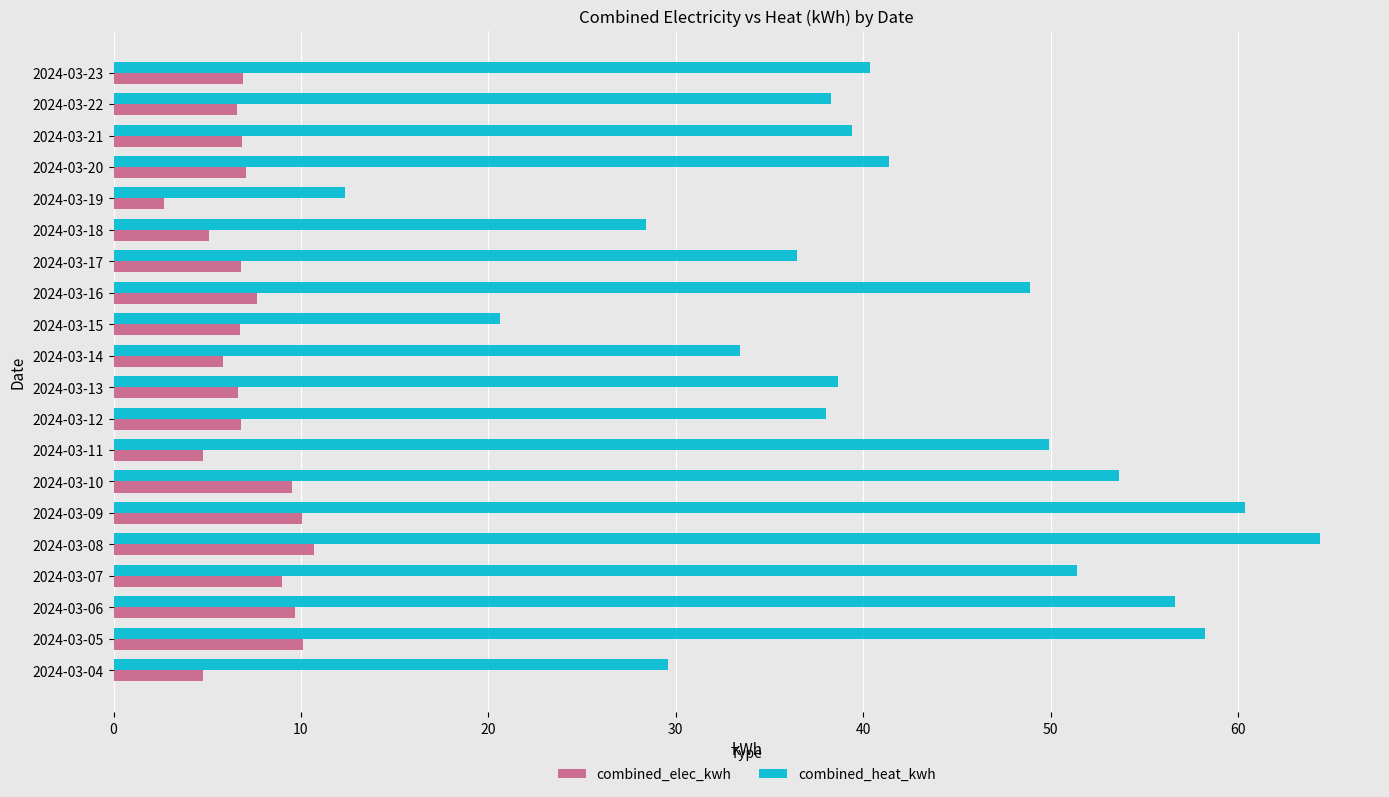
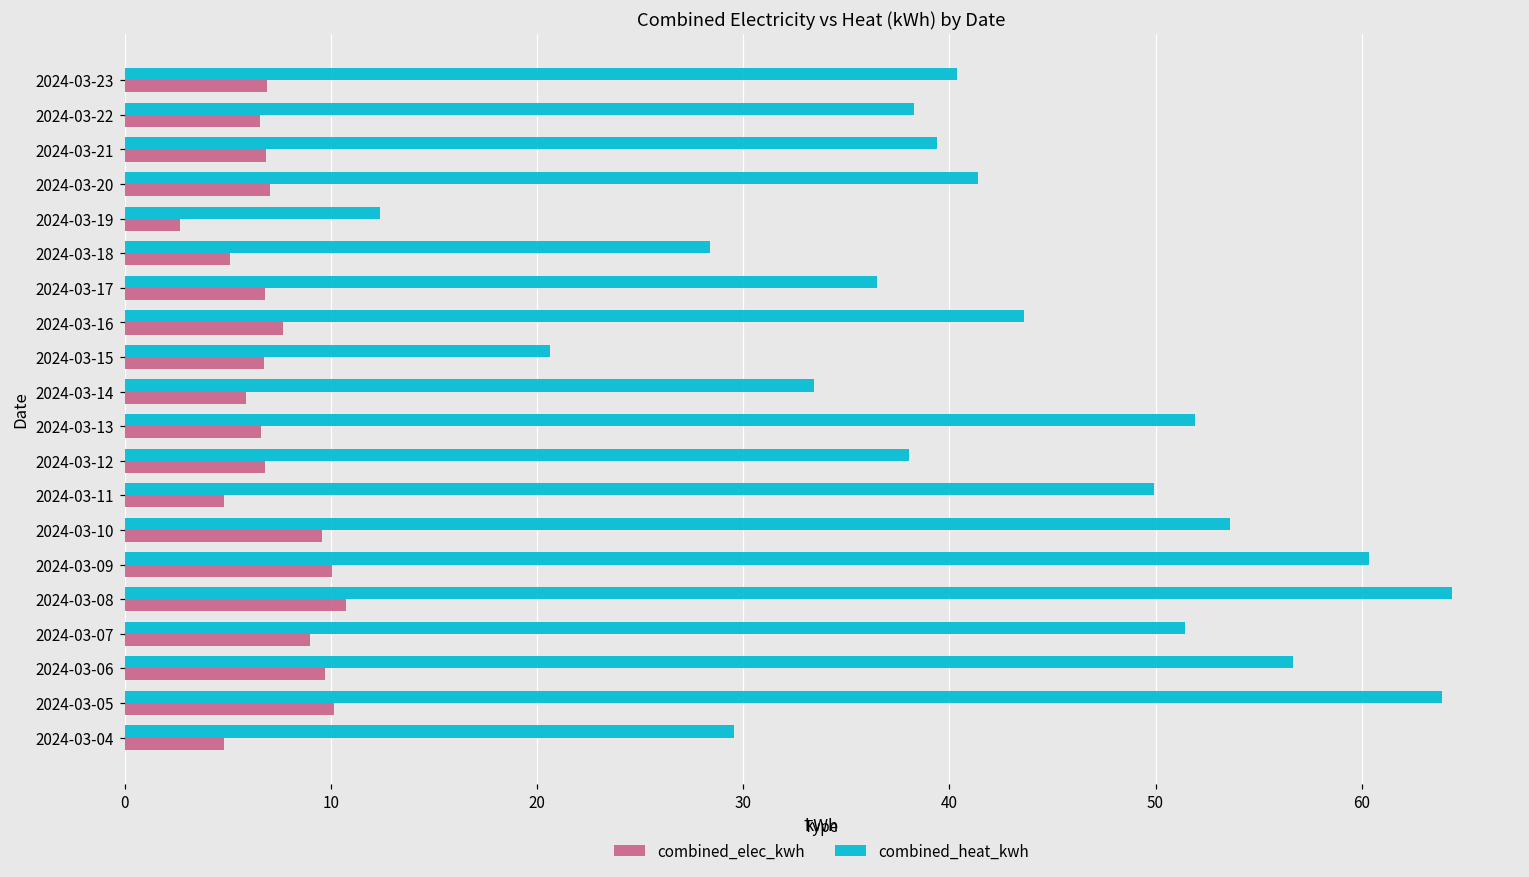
combined_heat_kwh, 2024-03-16: 48.9 -> 43.6
combined_heat_kwh, 2024-03-13: 38.7 -> 51.9
combined_heat_kwh, 2024-03-05: 58.2 -> 63.9
